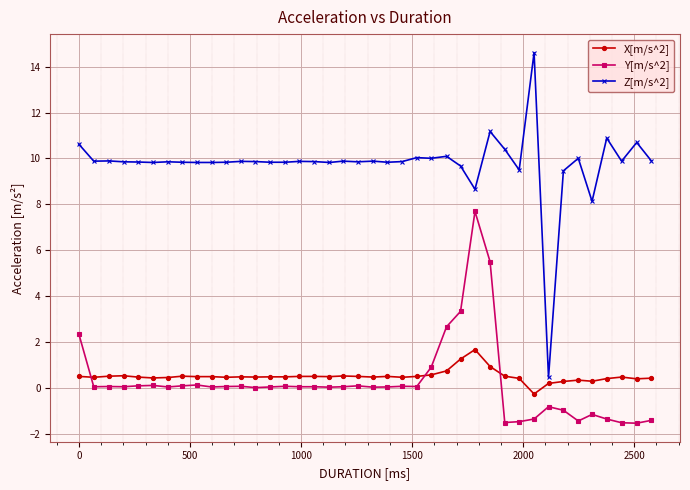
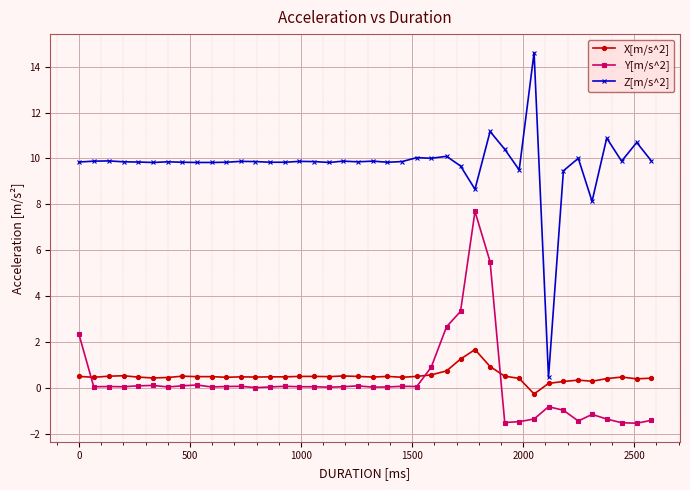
Z[m/s^2], 0: 10.6 -> 9.8
